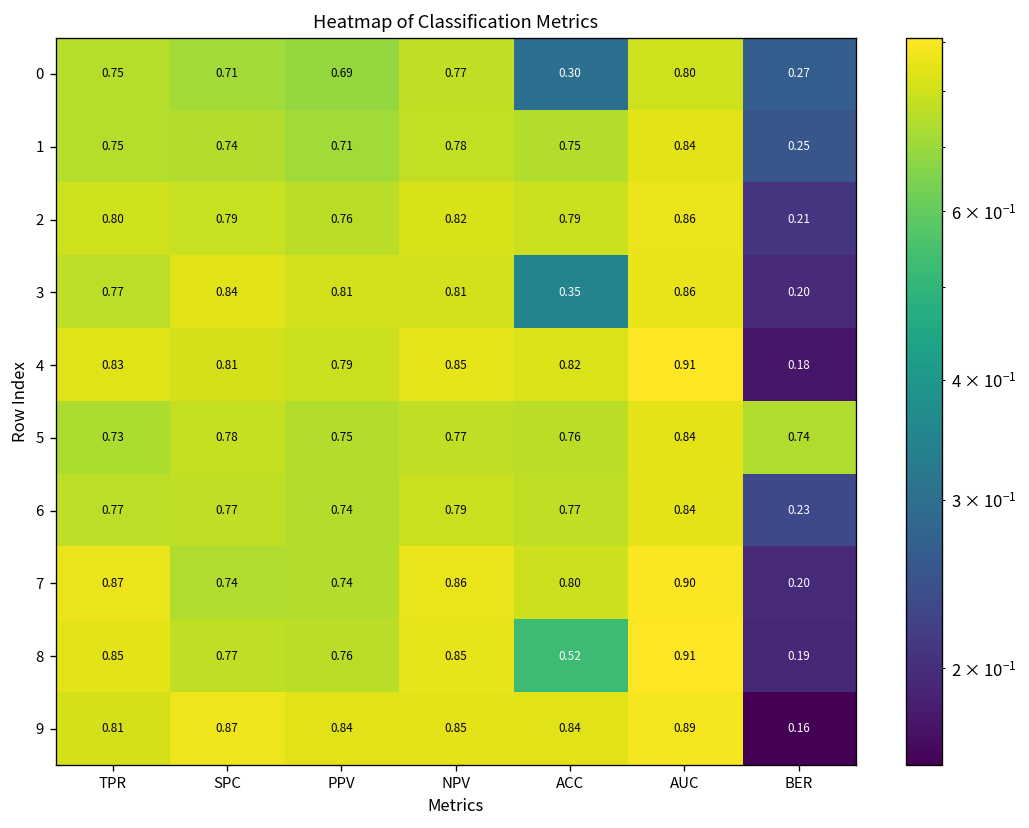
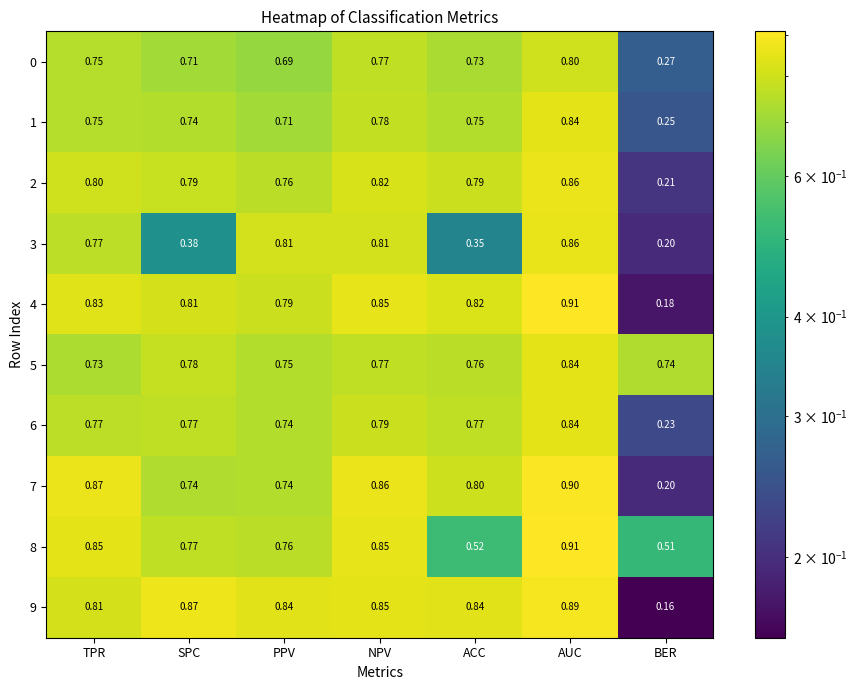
0, ACC: 0.30 -> 0.73
3, SPC: 0.84 -> 0.38
8, BER: 0.19 -> 0.51
